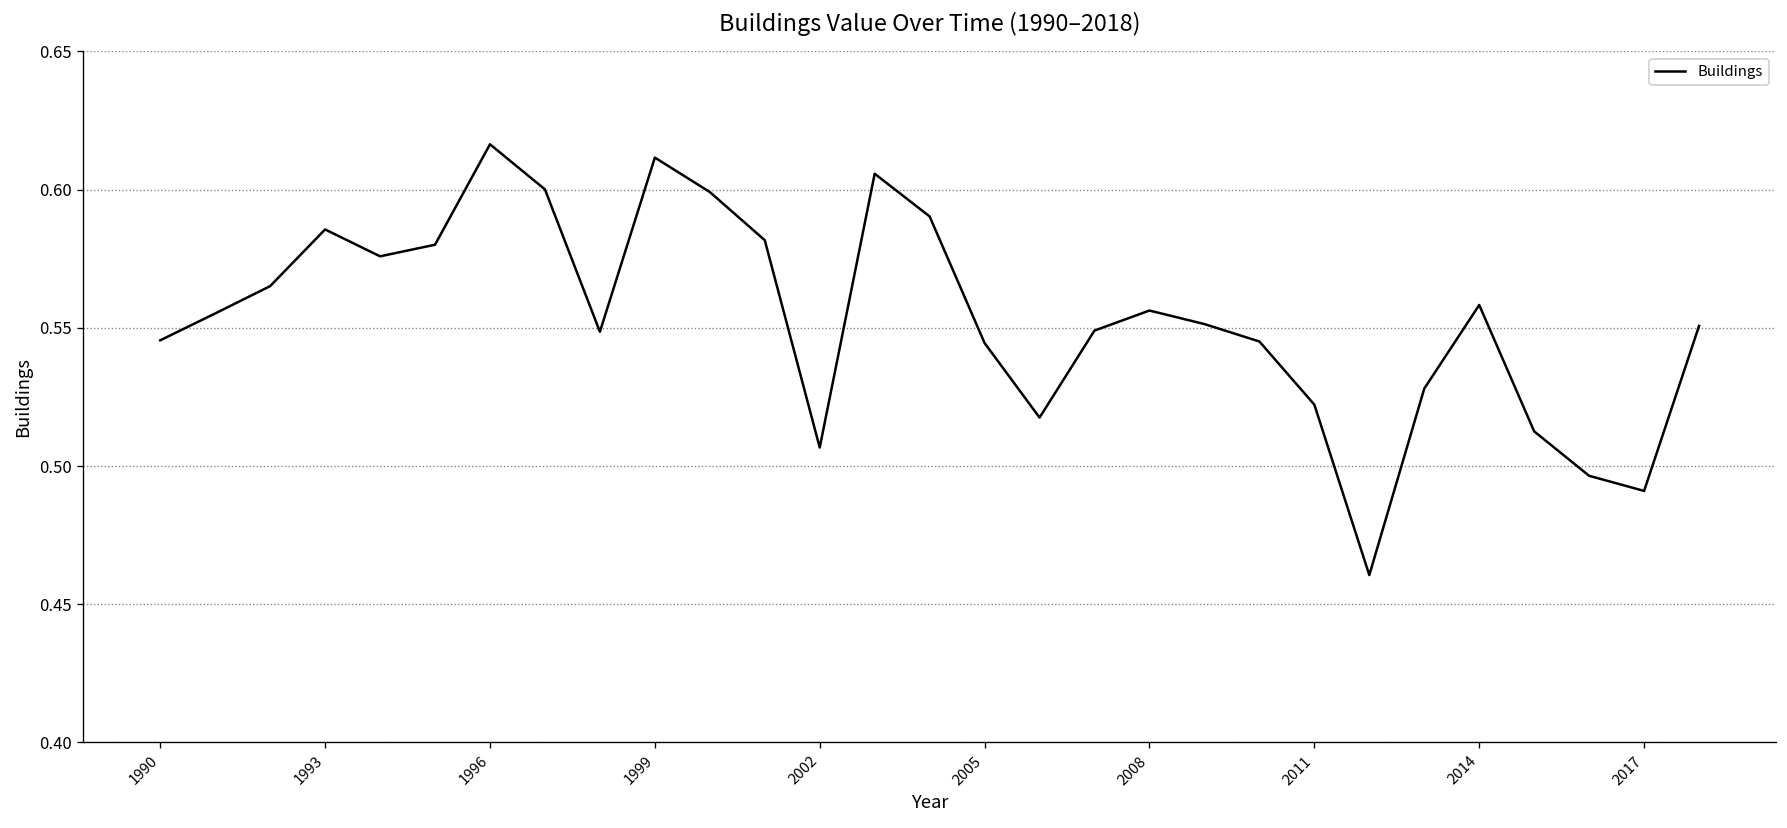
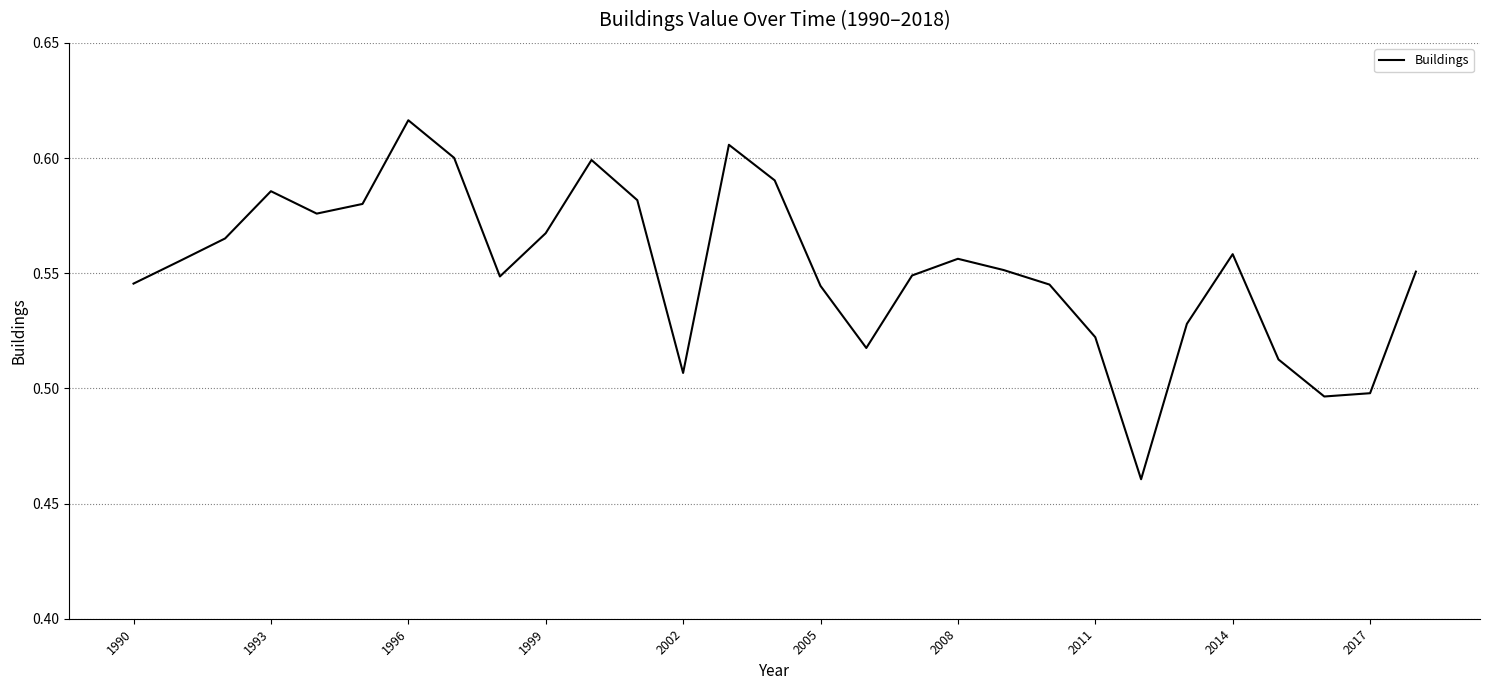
1999: 0.612 -> 0.567
2017: 0.491 -> 0.498
